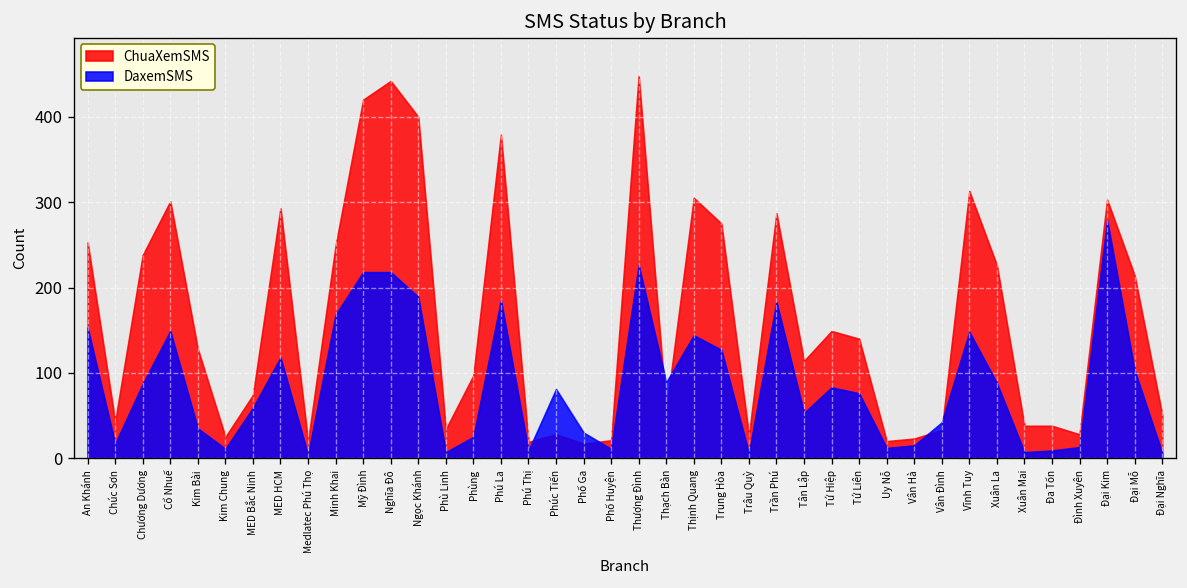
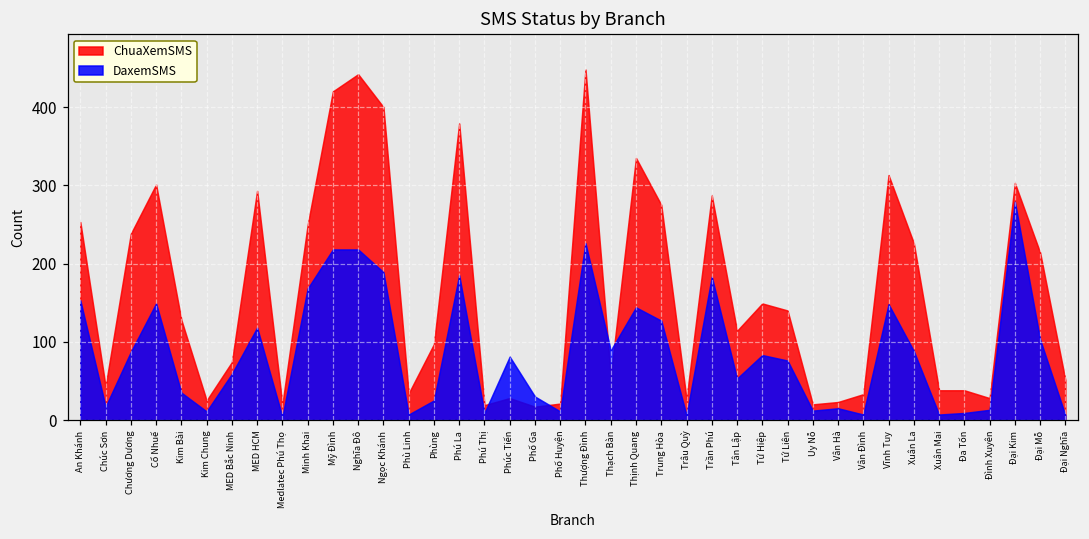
ChuaXemSMS, Thịnh Quang: 310 -> 340
DaxemSMS, Vân Đình: 40 -> 10
